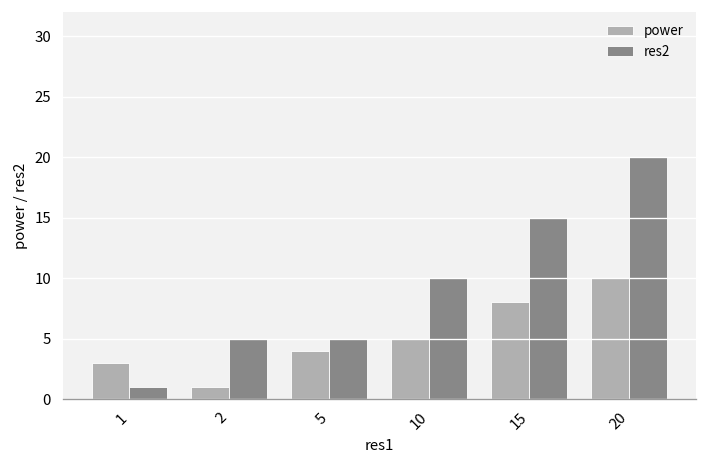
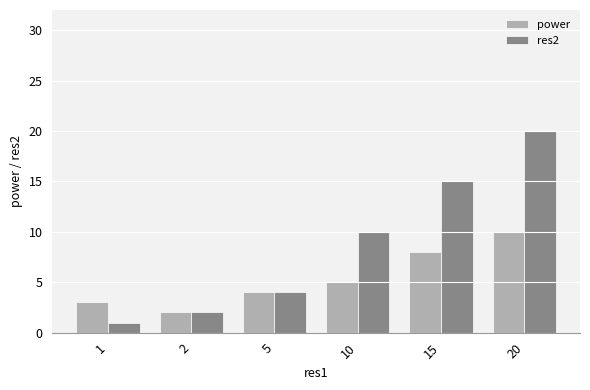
power, 2: 1 -> 2
res2, 2: 5 -> 2
res2, 5: 5 -> 4
